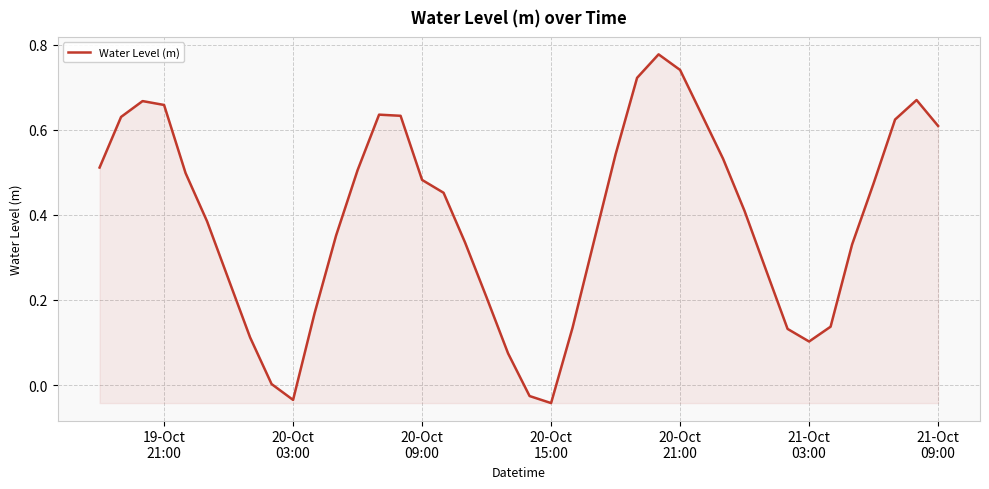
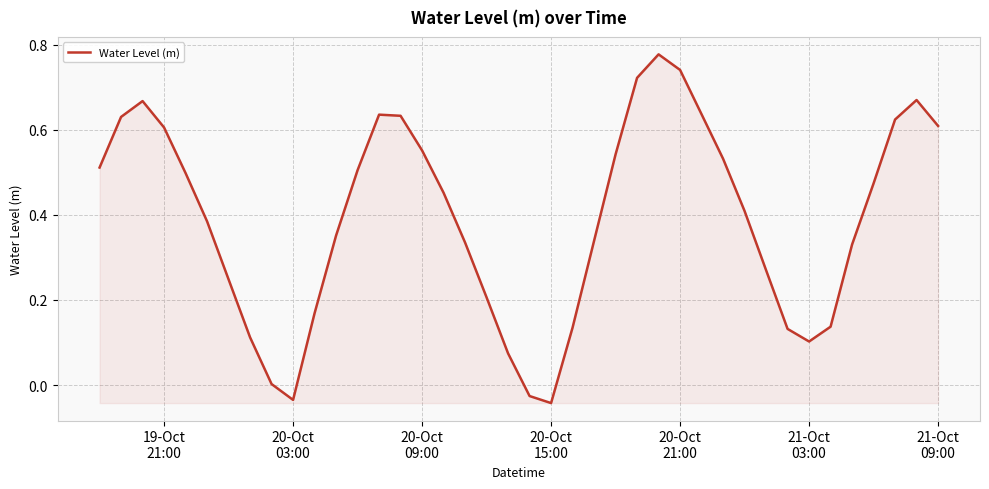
19-Oct 21:00: 0.66 -> 0.61
20-Oct 09:00: 0.48 -> 0.55
